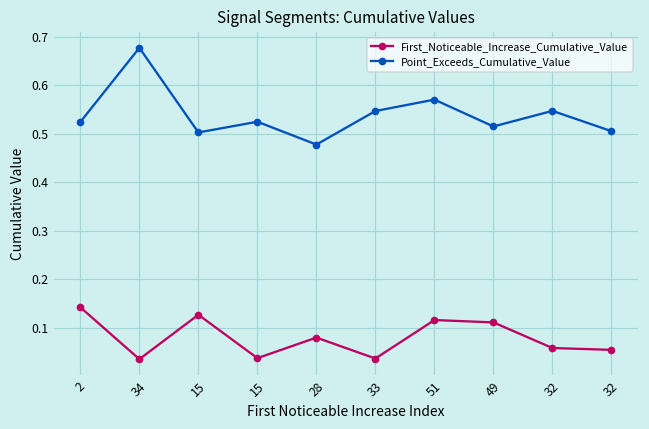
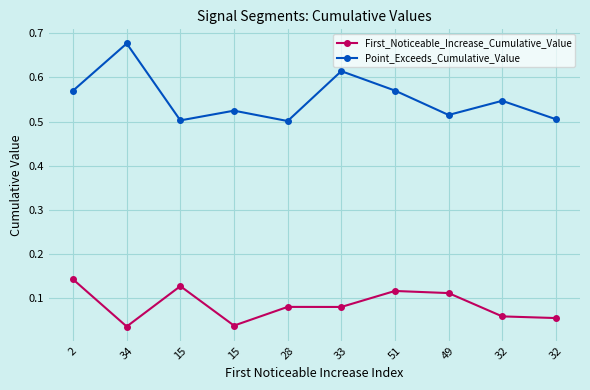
Point_Exceeds_Cumulative_Value, 2: 0.52 -> 0.57
Point_Exceeds_Cumulative_Value, 28: 0.48 -> 0.50
First_Noticeable_Increase_Cumulative_Value, 33: 0.04 -> 0.08
Point_Exceeds_Cumulative_Value, 33: 0.55 -> 0.61
